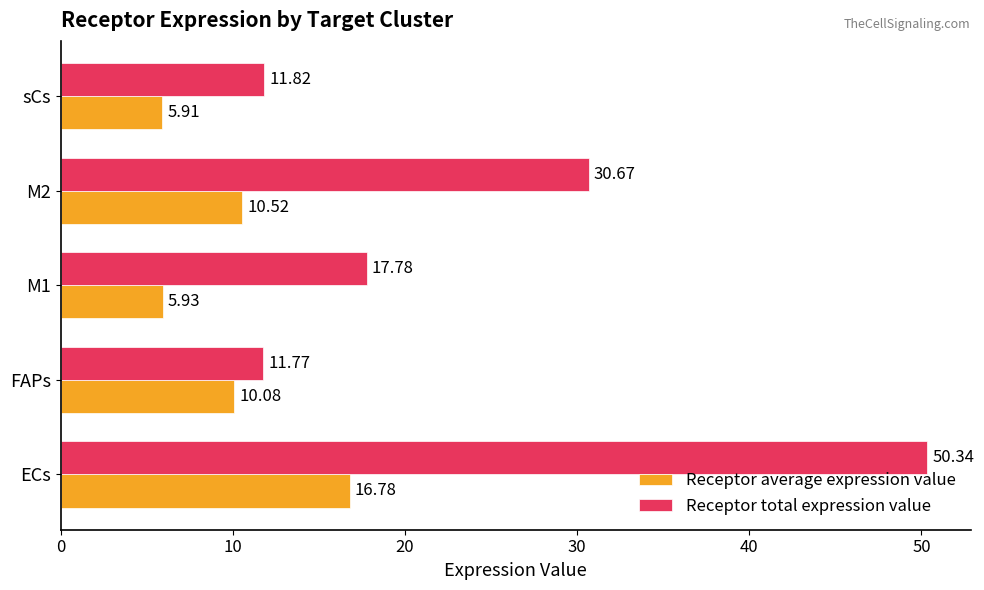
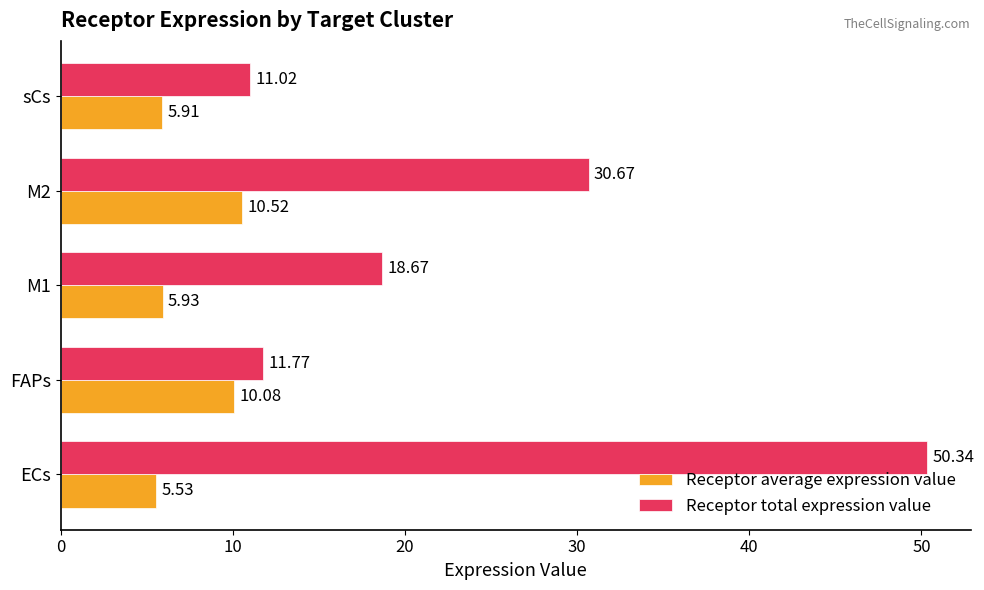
Receptor total expression value, sCs: 11.82 -> 11.02
Receptor total expression value, M1: 17.78 -> 18.67
Receptor average expression value, ECs: 16.78 -> 5.53
